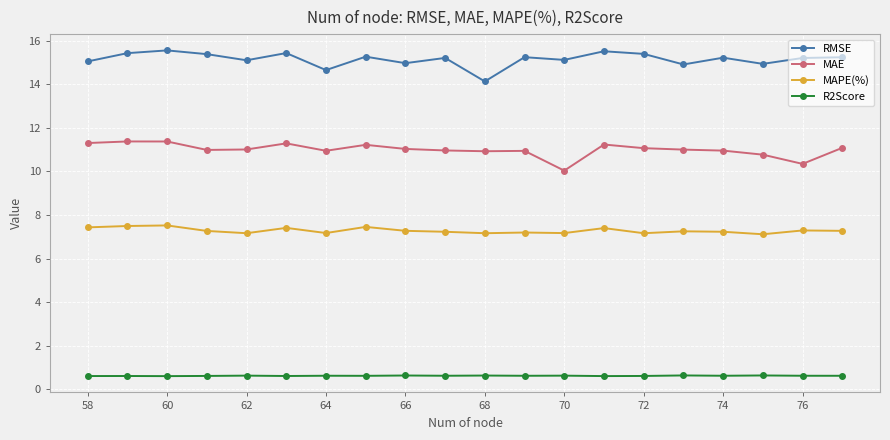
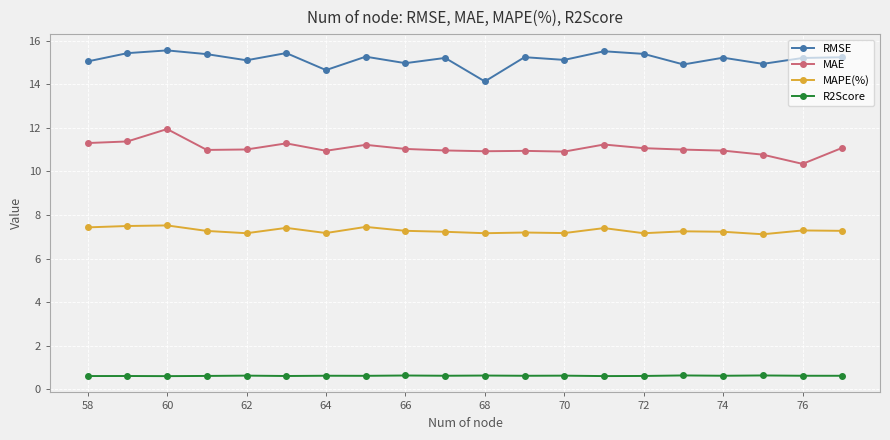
MAE, 60: 11.4 -> 11.9
MAE, 70: 10.0 -> 10.9
